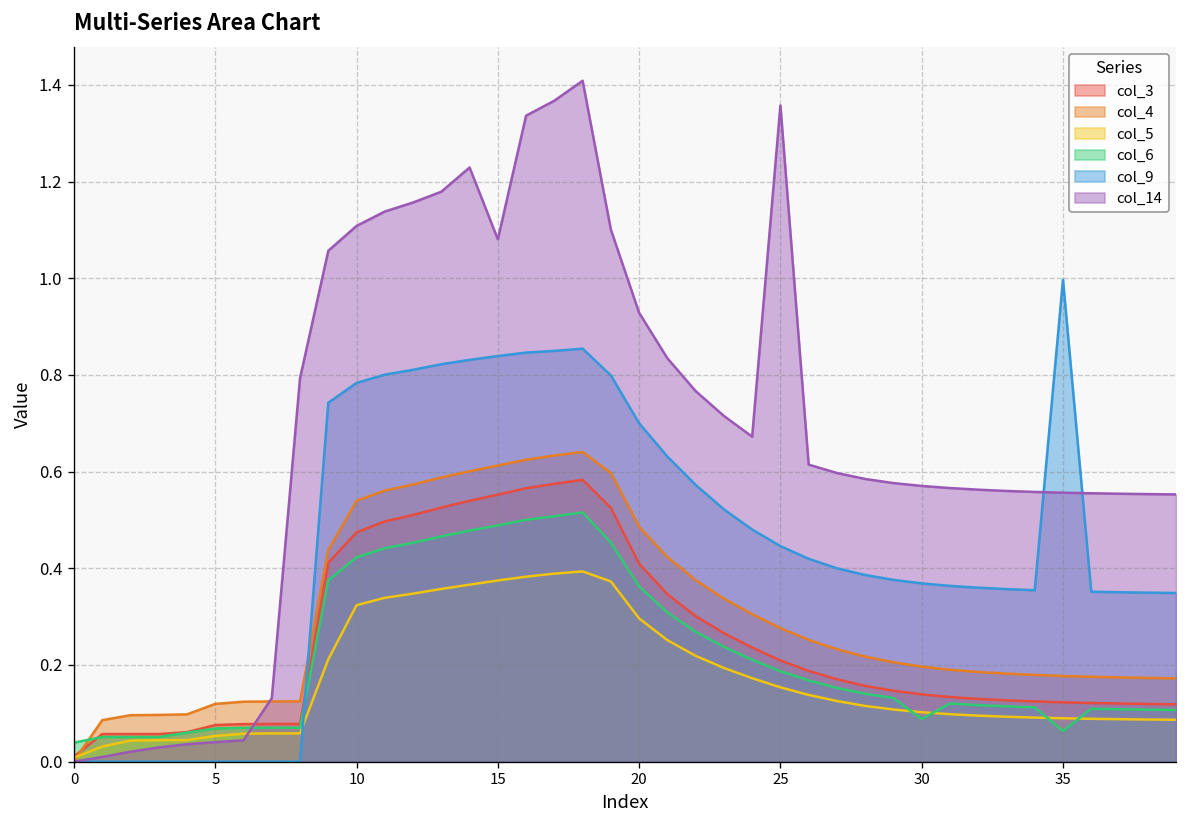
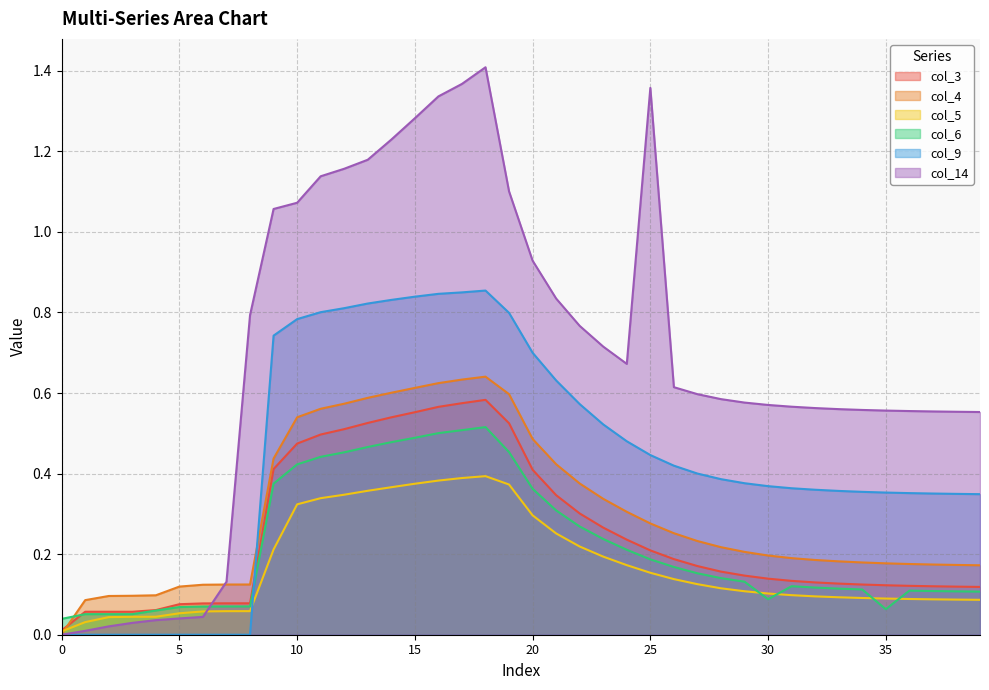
col_14, 10: 1.11 -> 1.07
col_14, 15: 1.08 -> 1.28
col_9, 35: 1.00 -> 0.35
